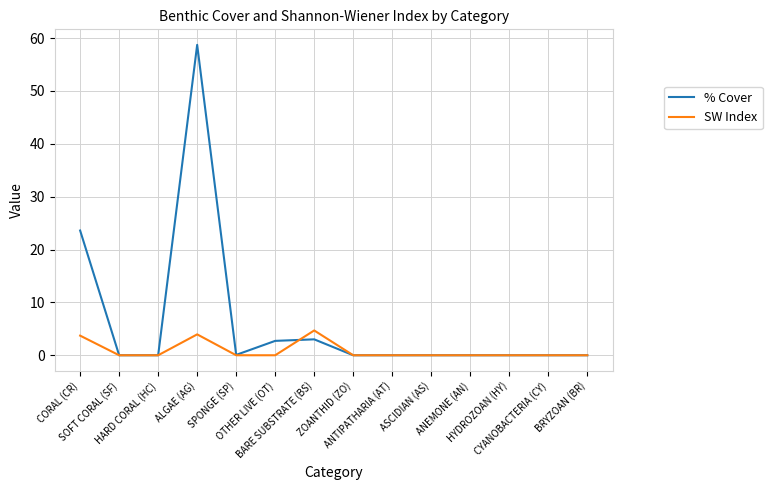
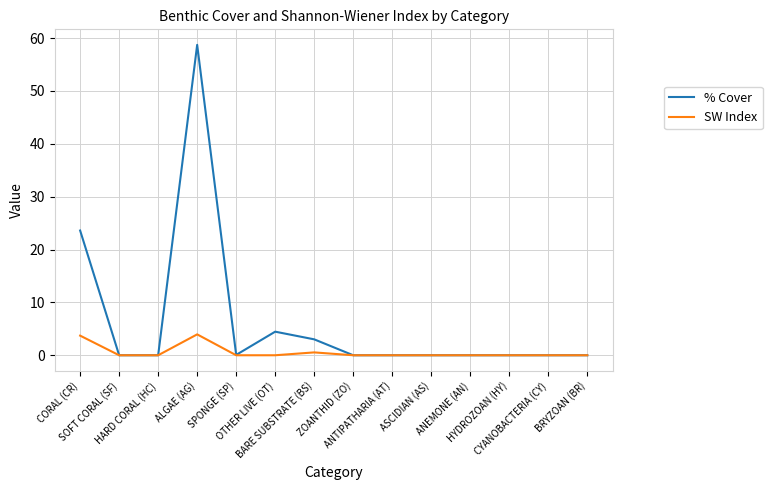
% Cover, OTHER LIVE (OT): 3 -> 4
SW Index, BARE SUBSTRATE (BS): 5 -> 1
